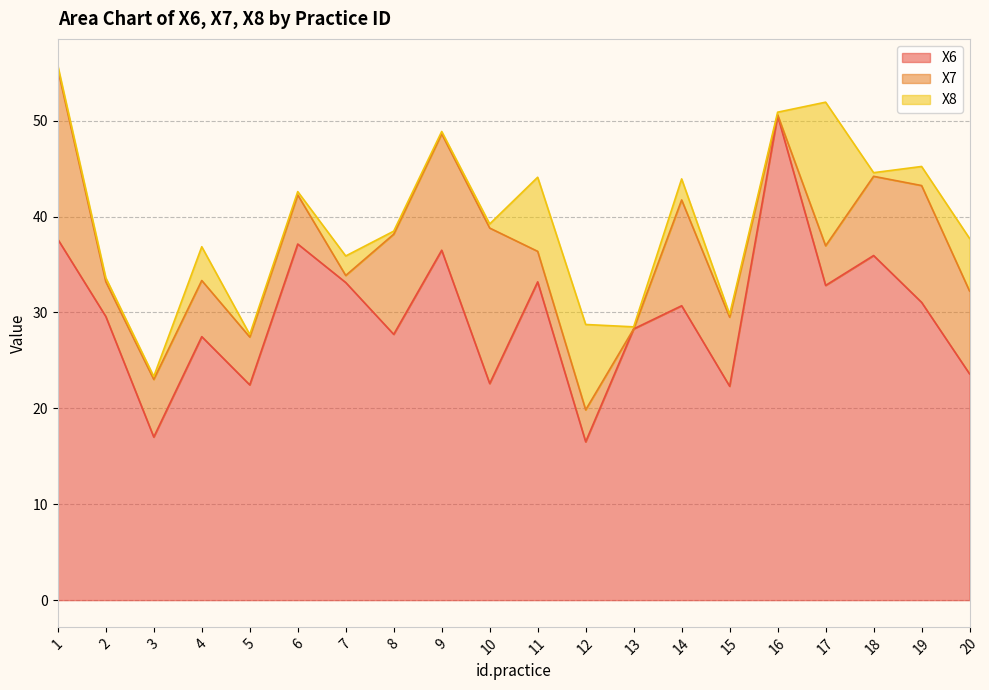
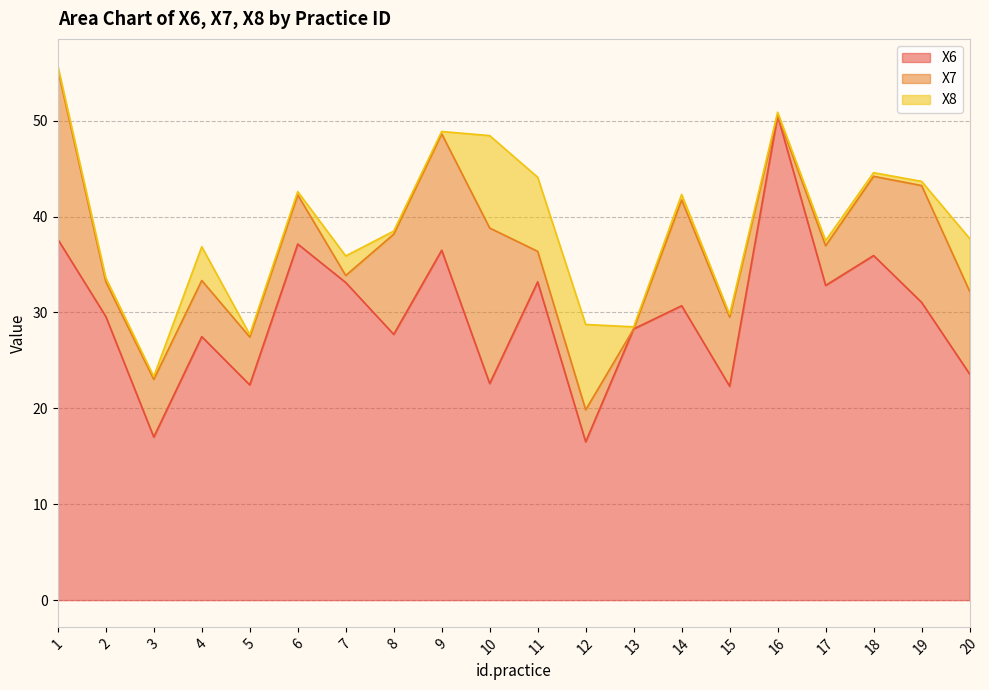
X8, 10: 0 -> 10
X8, 14: 2 -> 1
X8, 17: 15 -> 1
X8, 19: 2 -> 0
